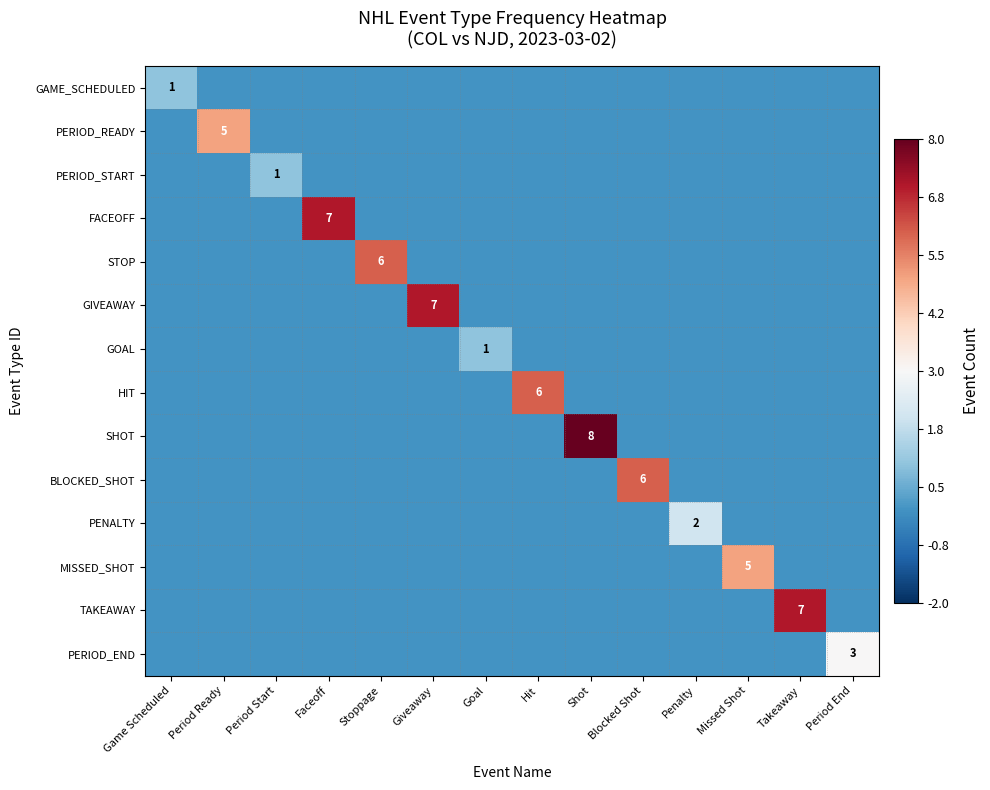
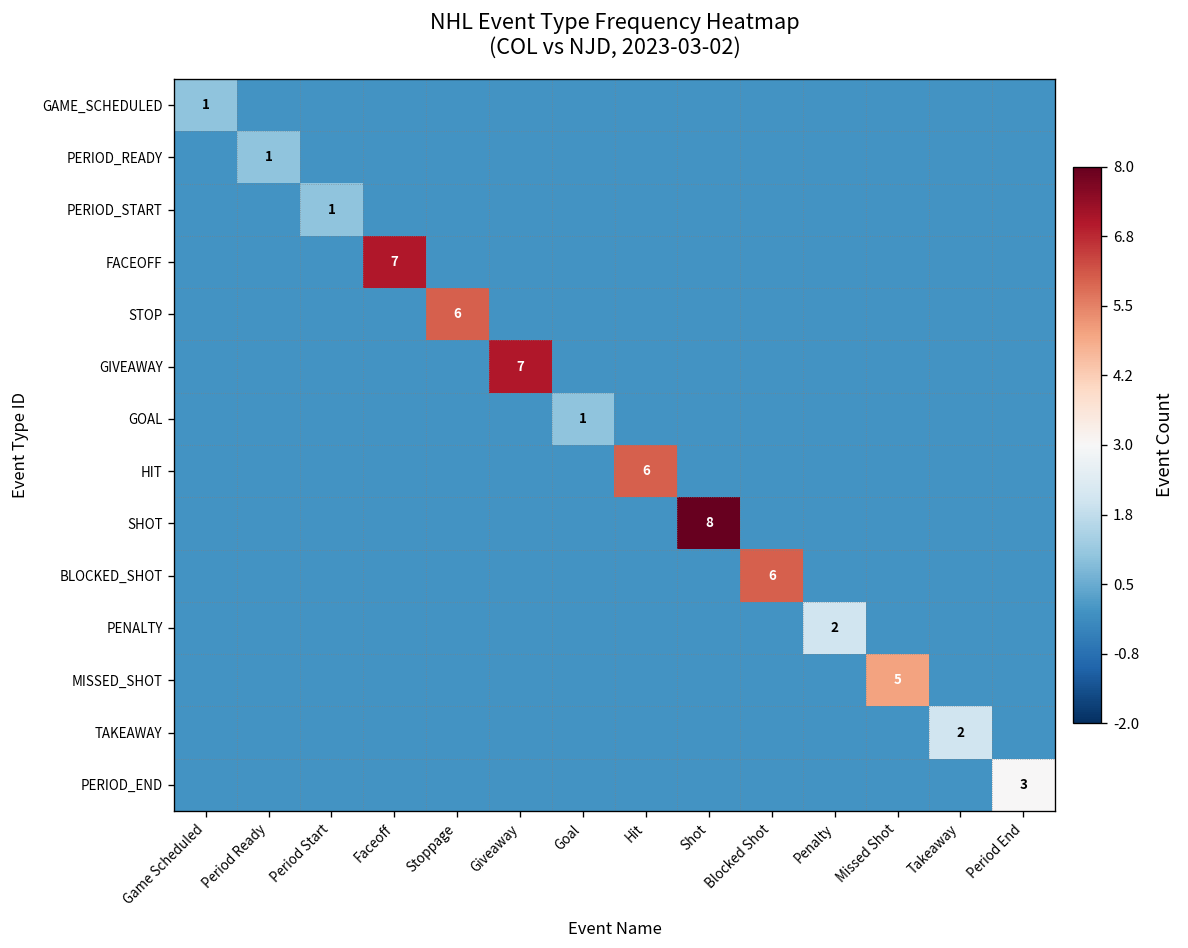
PERIOD_READY, Period Ready: 5 -> 1
TAKEAWAY, Takeaway: 7 -> 2
